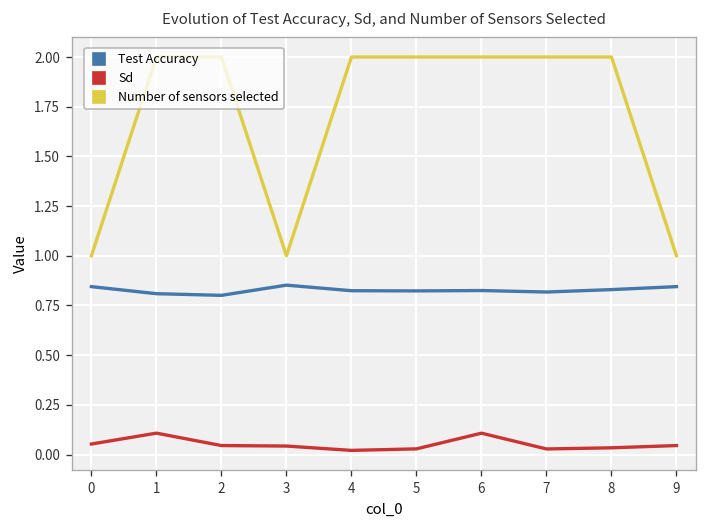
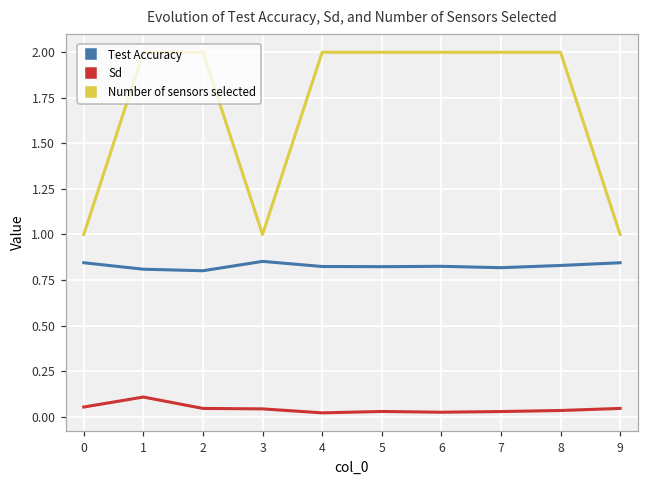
Sd, 6: 0.11 -> 0.02
